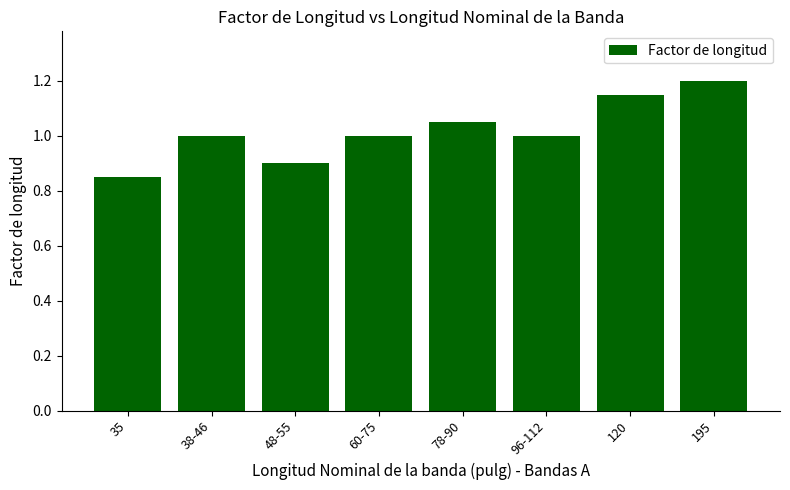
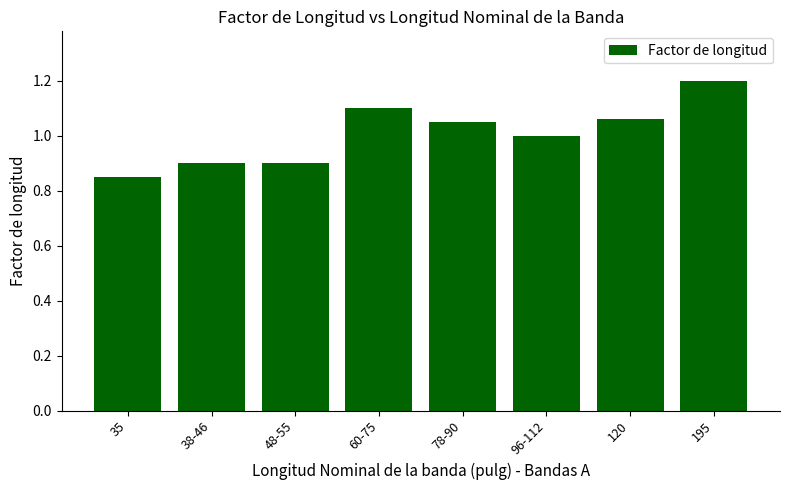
38-46: 1.0 -> 0.9
60-75: 1.0 -> 1.1
120: 1.15 -> 1.06
